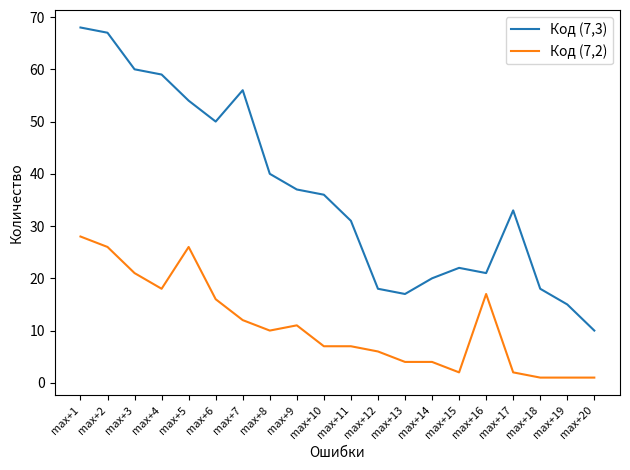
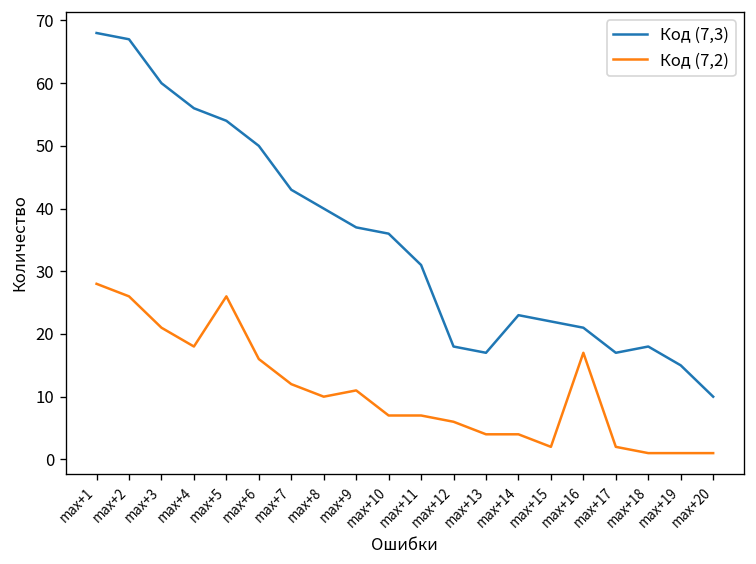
Код (7,3), max+4: 59 -> 56
Код (7,3), max+7: 56 -> 43
Код (7,3), max+14: 20 -> 23
Код (7,3), max+17: 33 -> 17
